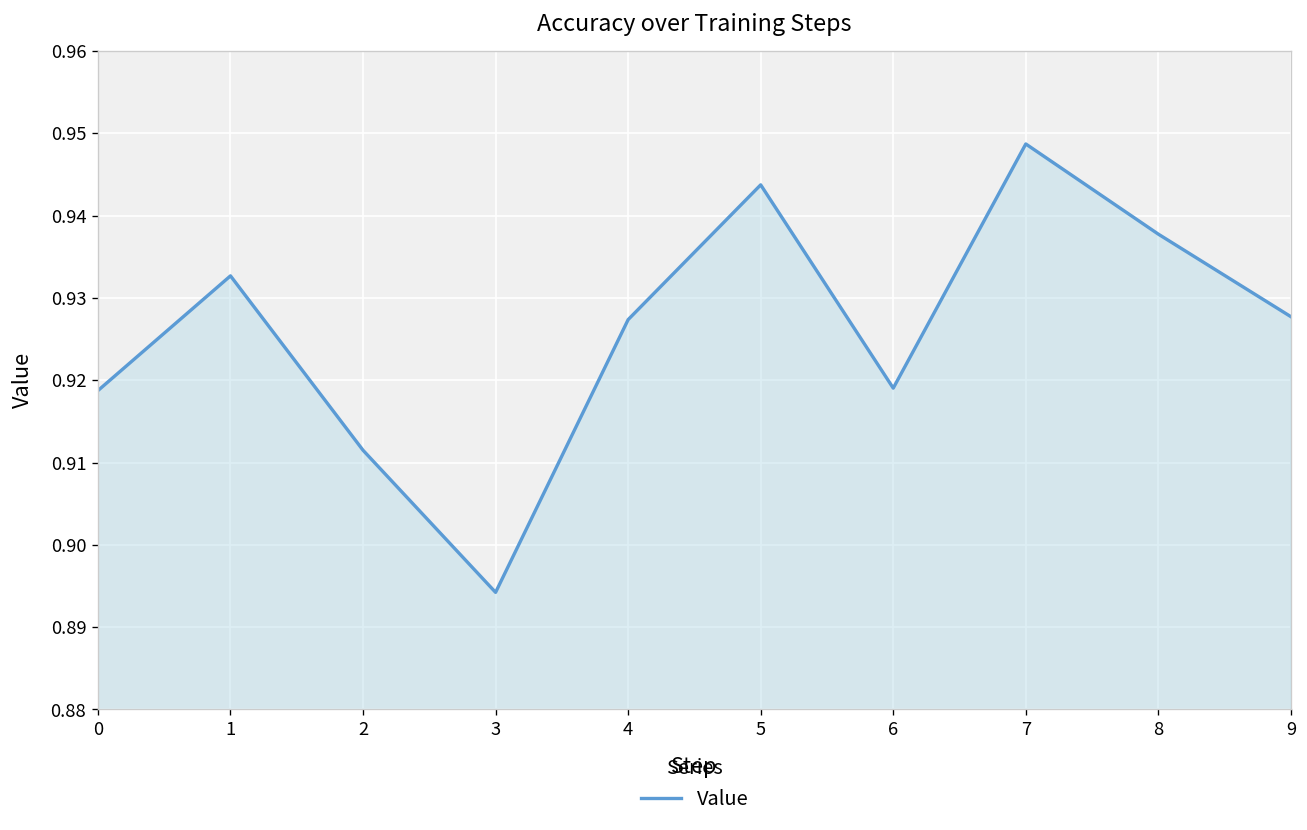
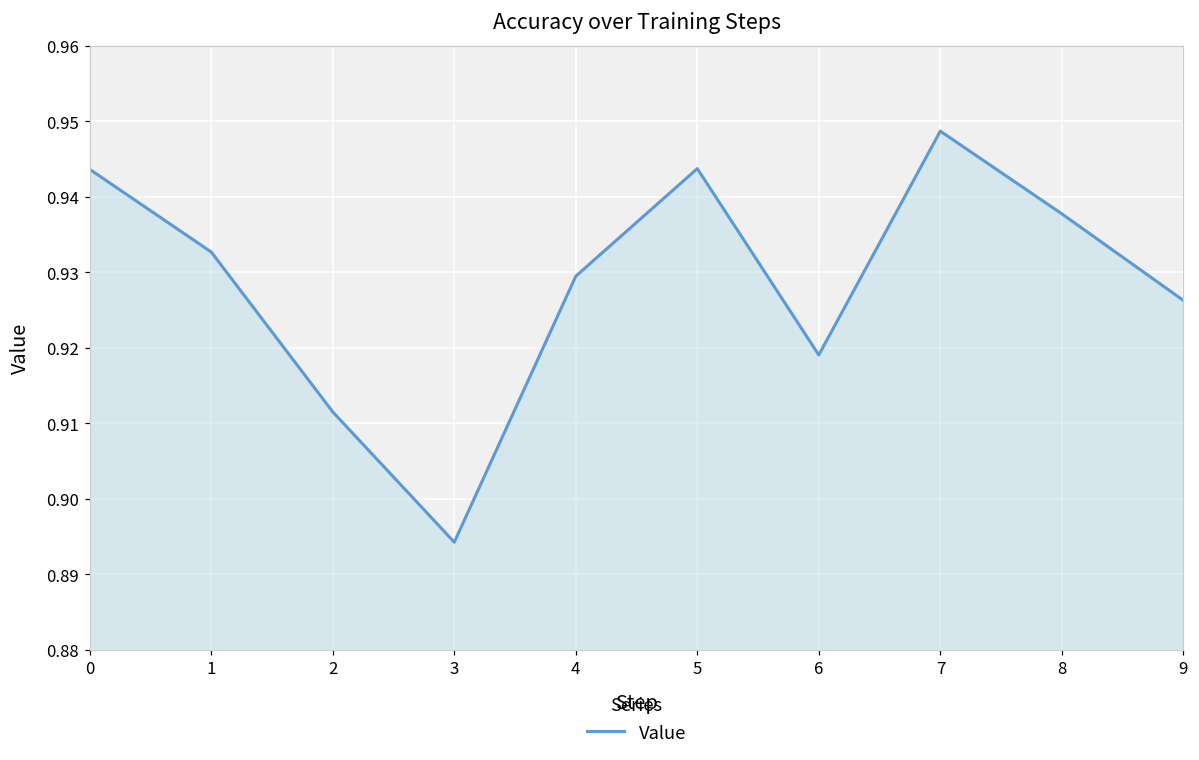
0: 0.919 -> 0.944
4: 0.927 -> 0.929
9: 0.928 -> 0.926
